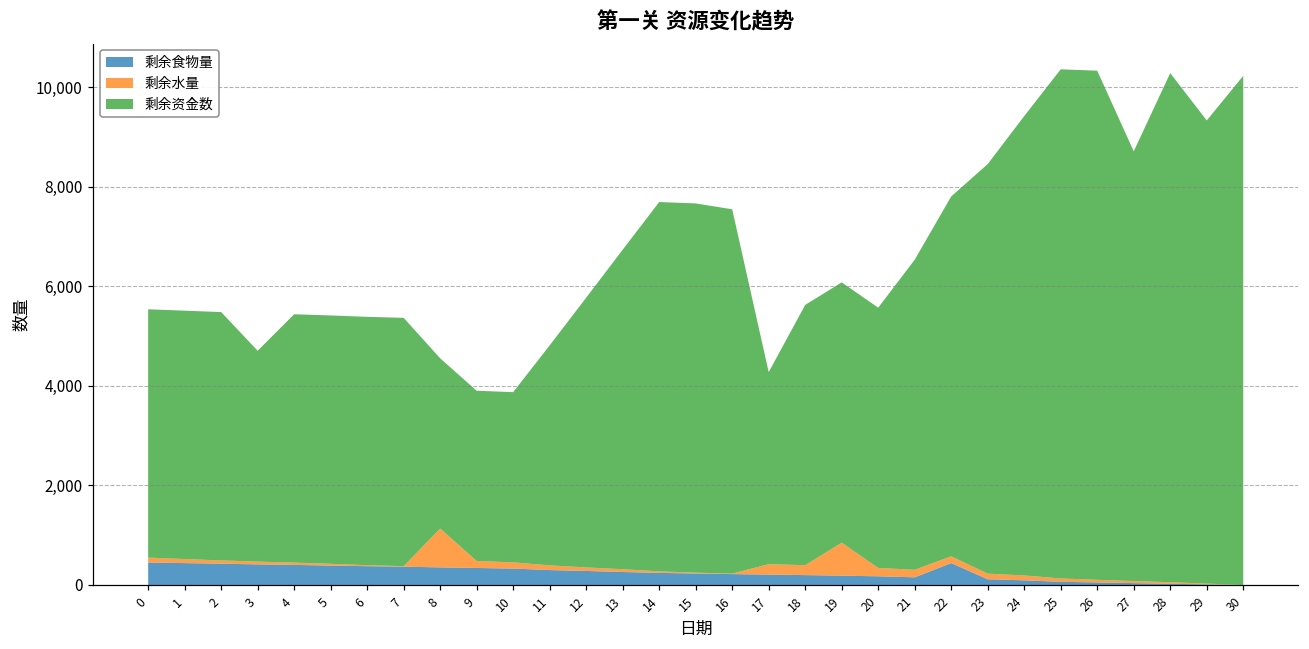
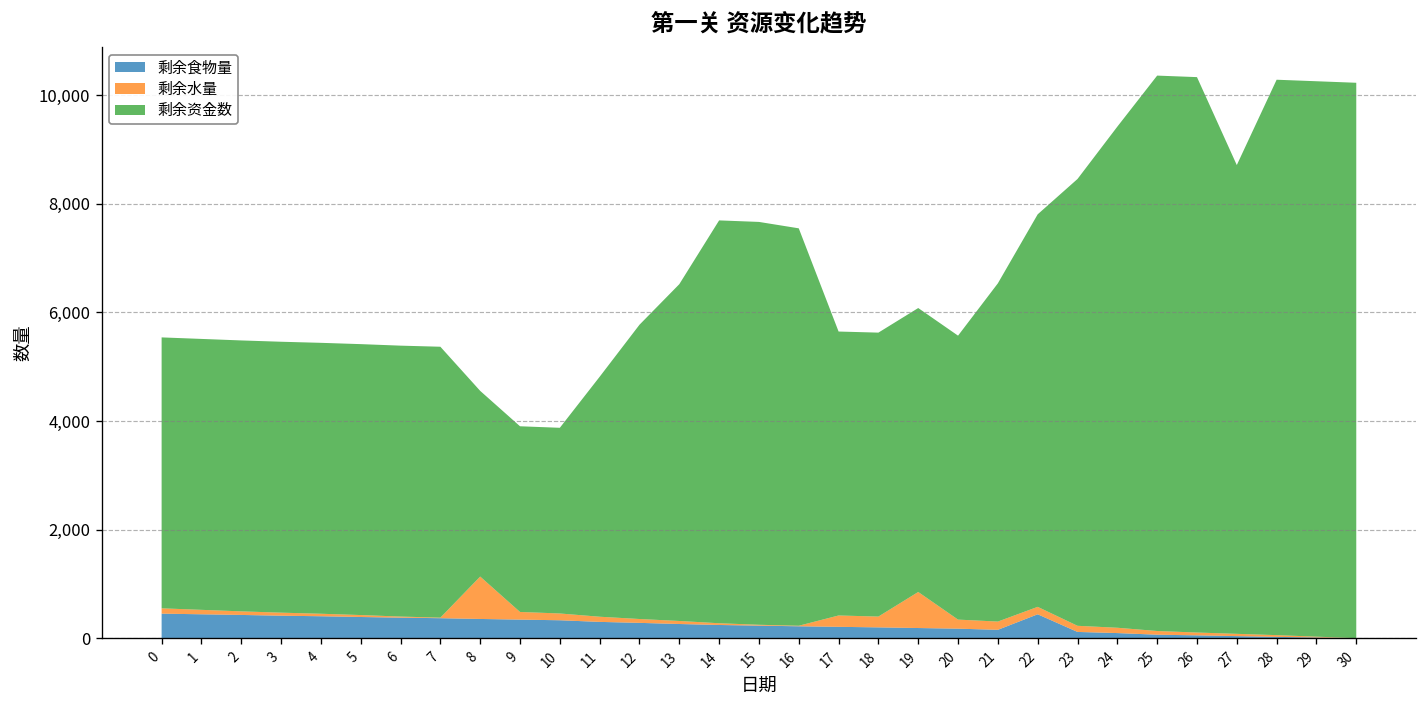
剩余资金数, 3: 4,200 -> 5,000
剩余资金数, 13: 6,400 -> 6,200
剩余资金数, 17: 3,900 -> 5,200
剩余资金数, 29: 9,300 -> 10,200
